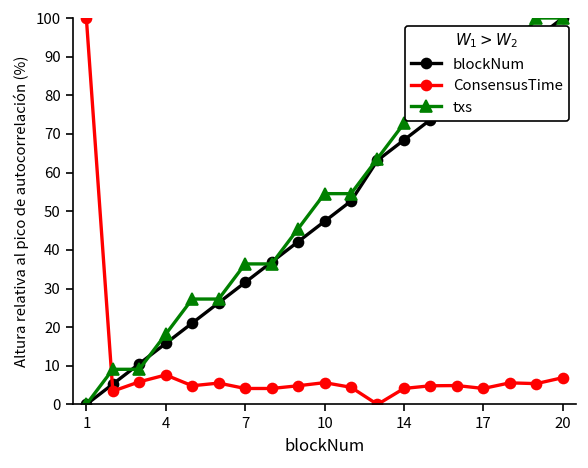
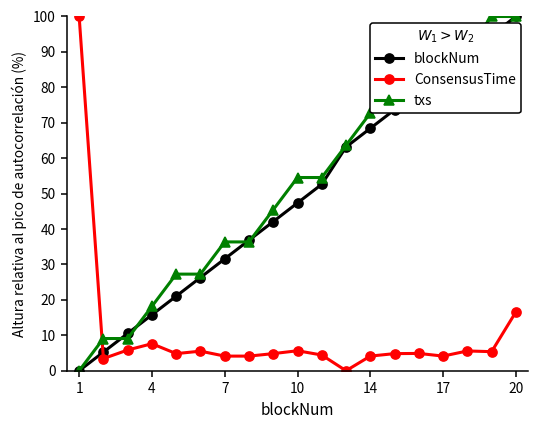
ConsensusTime, 20: 7 -> 17
